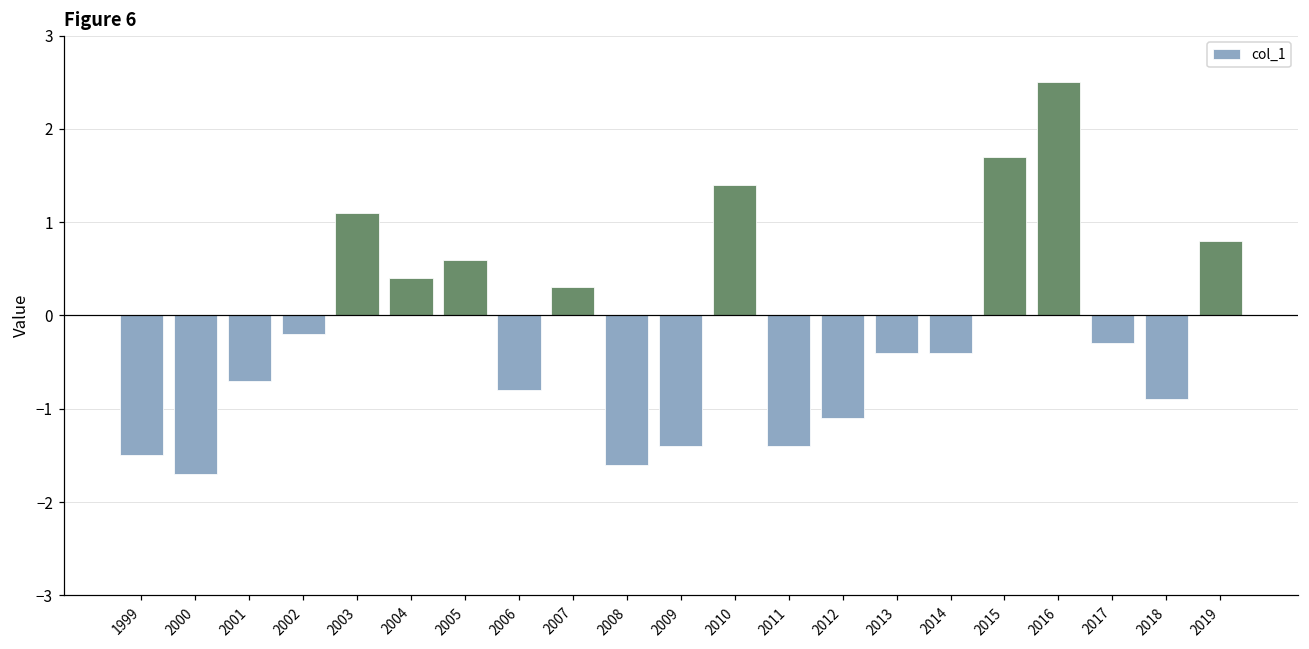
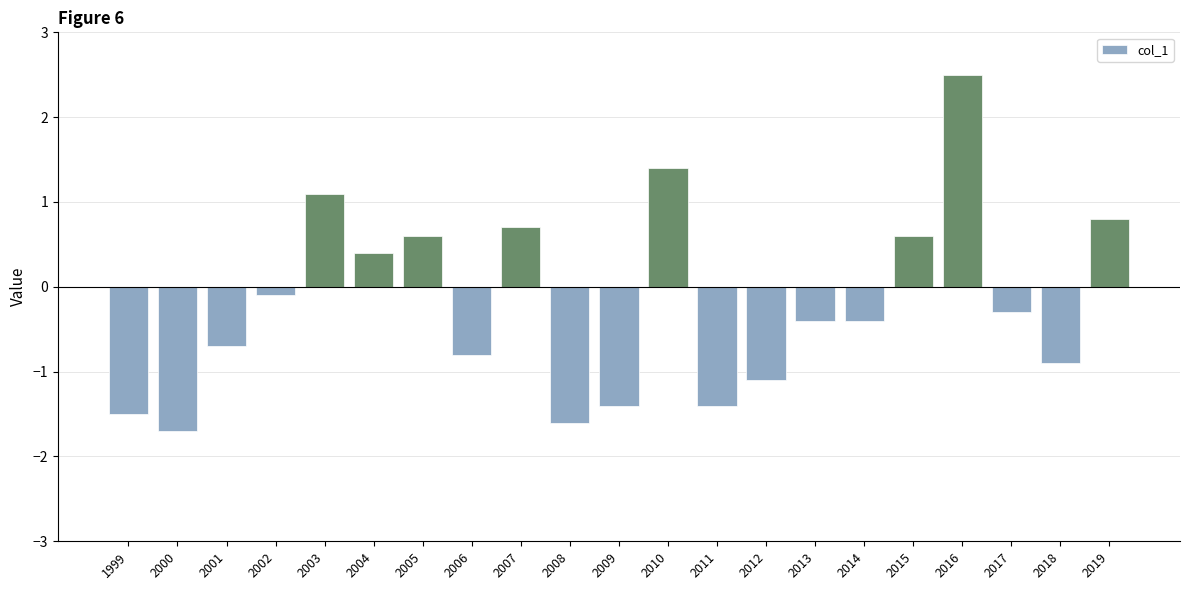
2002: -0.2 -> -0.1
2007: 0.3 -> 0.7
2015: 1.7 -> 0.6
